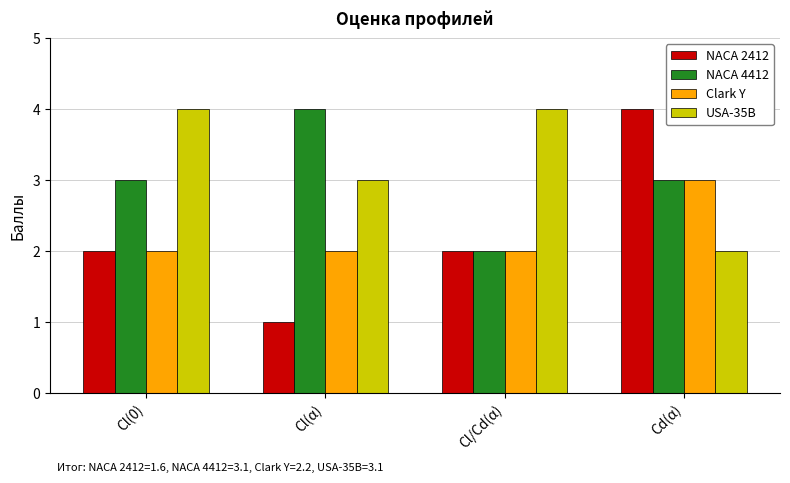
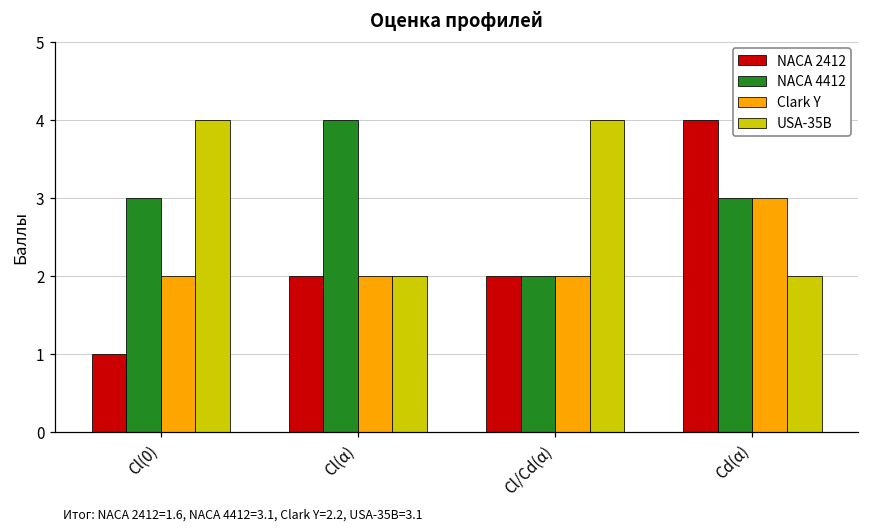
NACA 2412, Cl(0): 2 -> 1
NACA 2412, Cl(α): 1 -> 2
USA-35B, Cl(α): 3 -> 2
